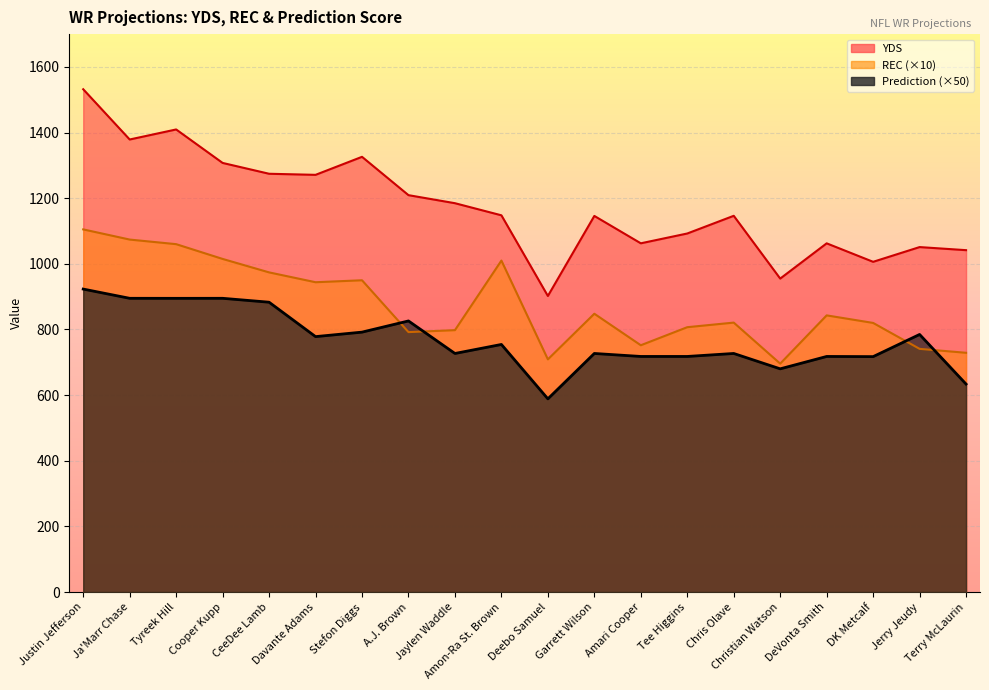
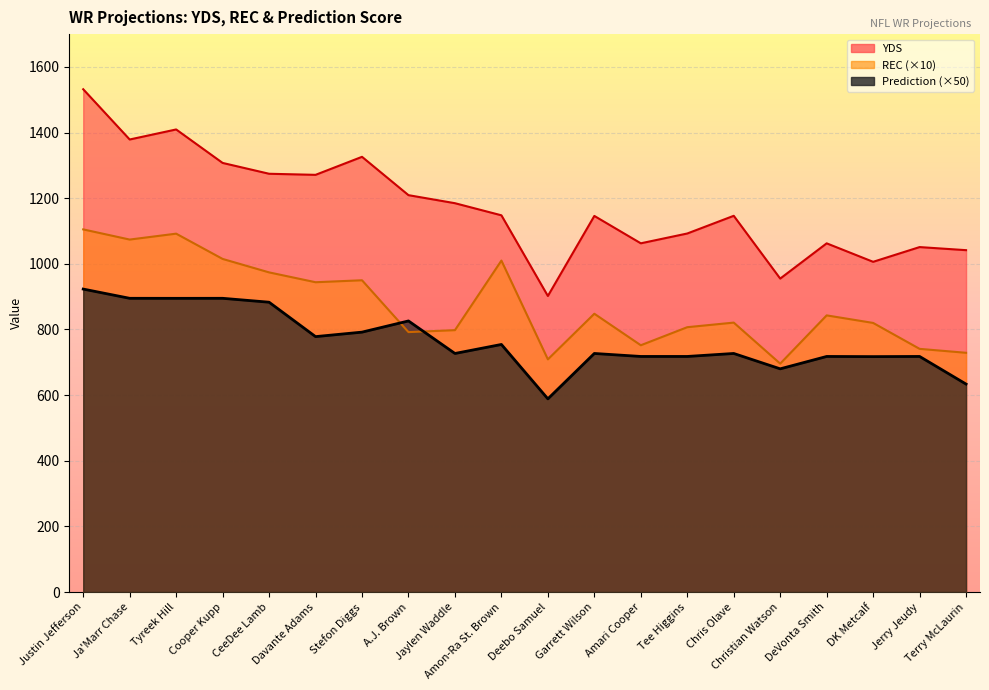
REC (×10), Tyreek Hill: 1060 -> 1090
Prediction (×50), Jerry Jeudy: 780 -> 720
